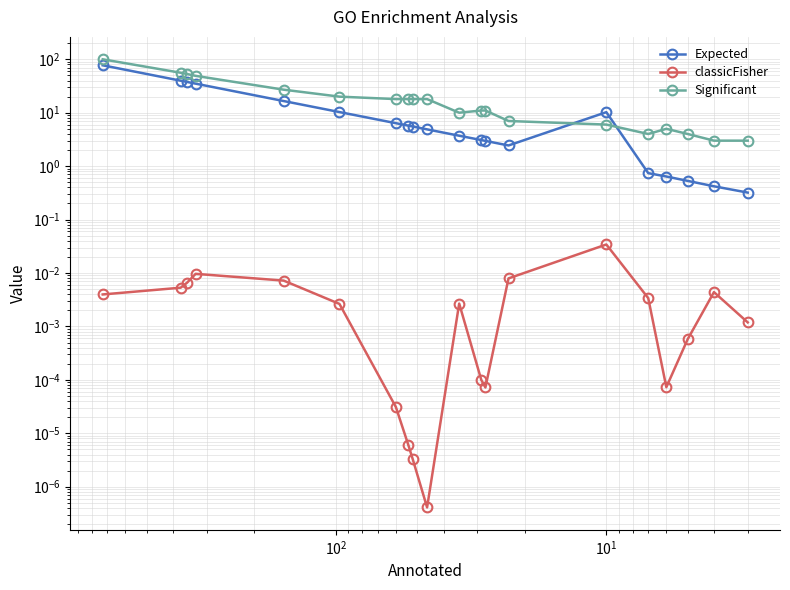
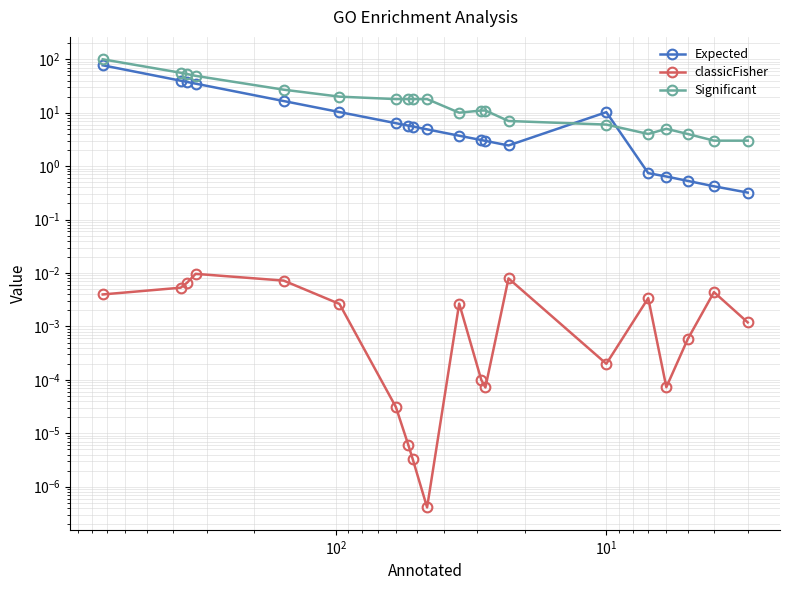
classicFisher, 10^1: 0.03 -> 0.0002
